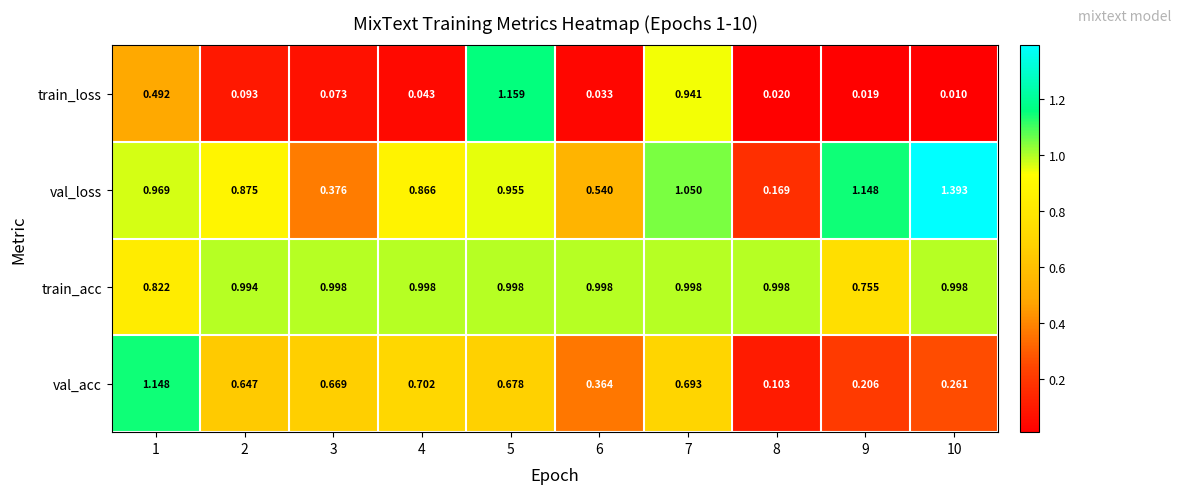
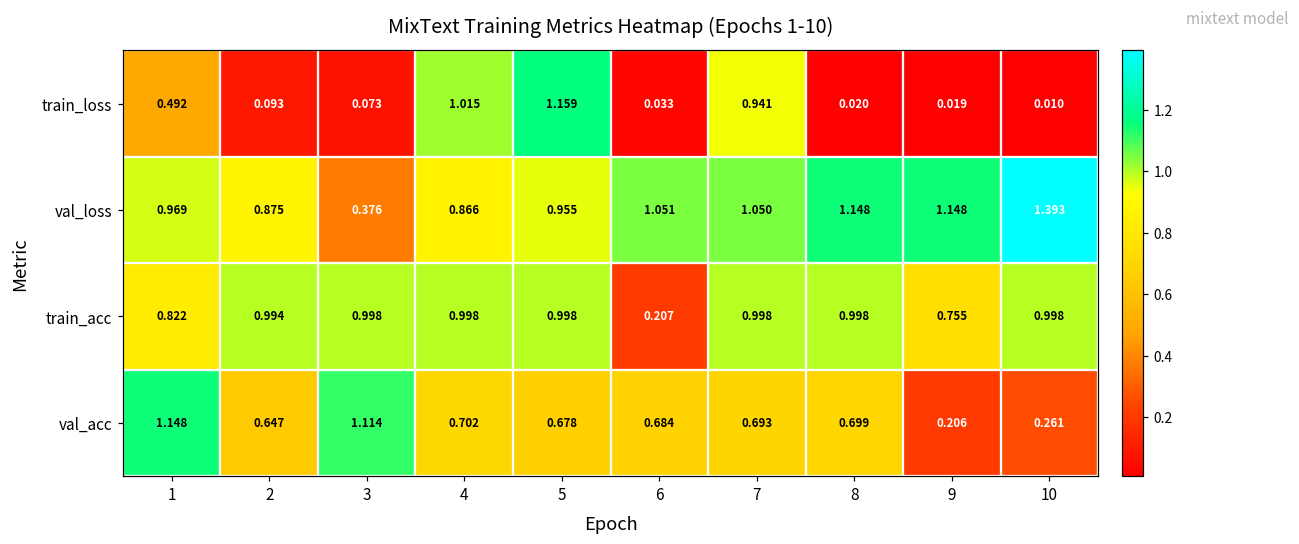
train_loss, 4: 0.043 -> 1.015
val_loss, 6: 0.540 -> 1.051
val_loss, 8: 0.169 -> 1.148
train_acc, 6: 0.998 -> 0.207
val_acc, 3: 0.669 -> 1.114
val_acc, 6: 0.364 -> 0.684
val_acc, 8: 0.103 -> 0.699
